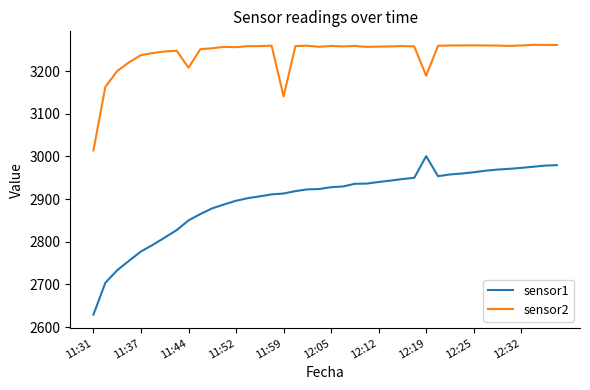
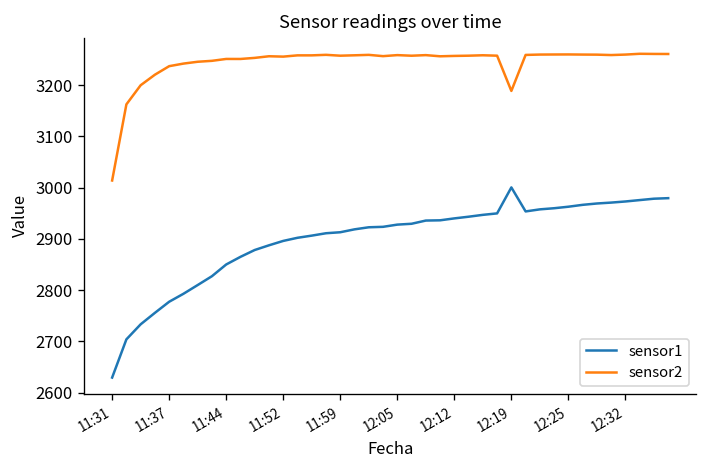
sensor2, 11:44: 3210 -> 3250
sensor2, 11:59: 3140 -> 3260
